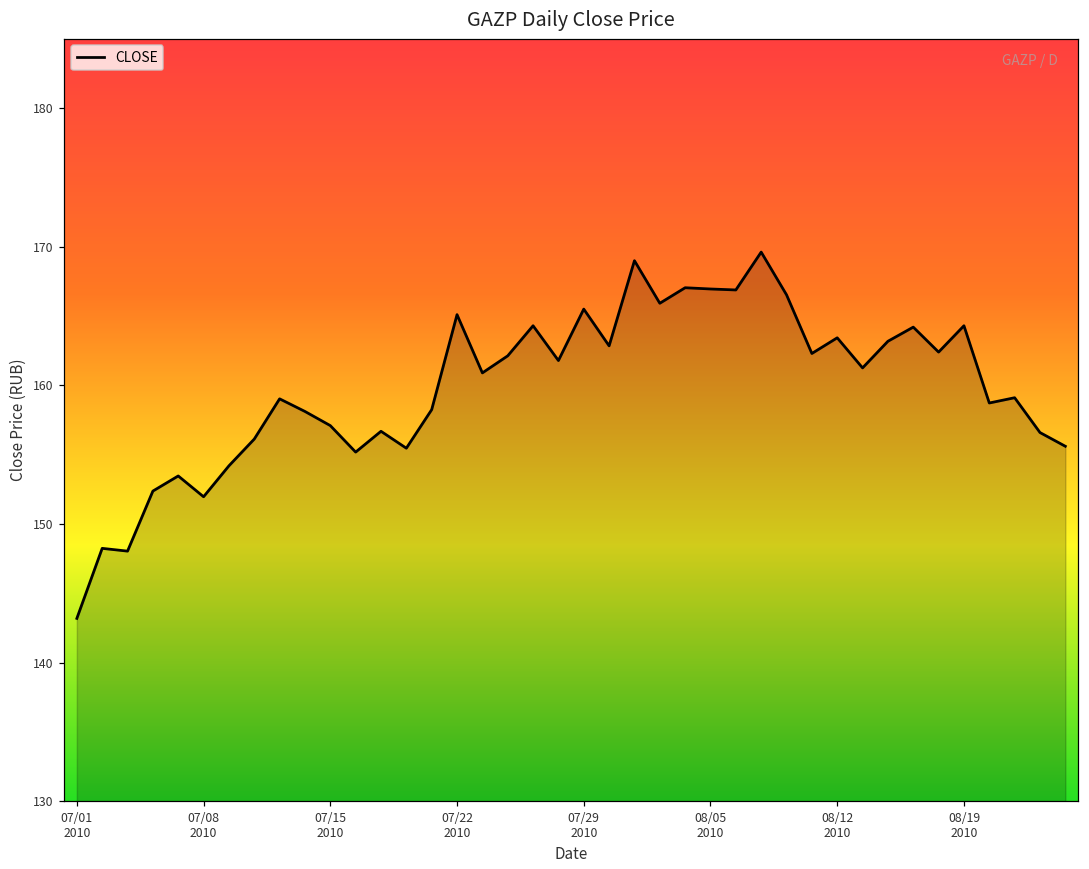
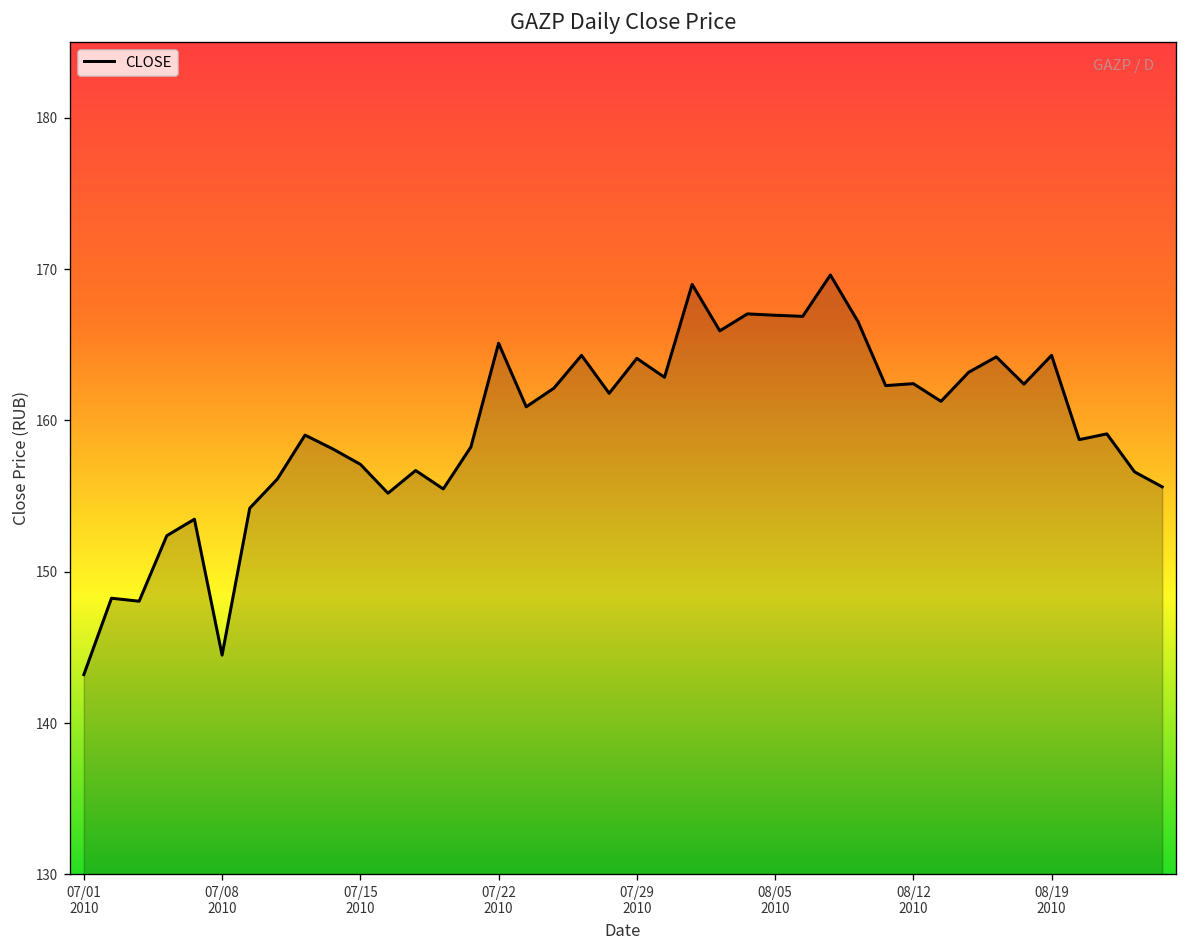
07/08 2010: 152.0 -> 144.5
07/29 2010: 165.5 -> 164.1
08/12 2010: 163.4 -> 162.4
